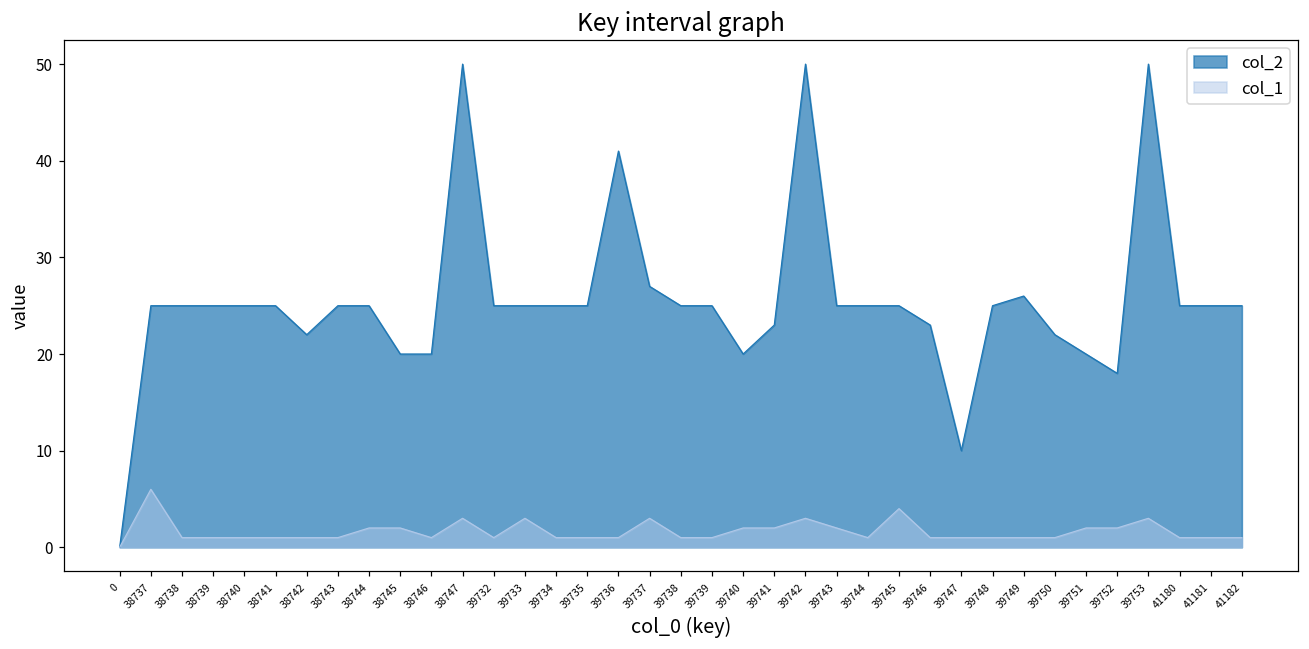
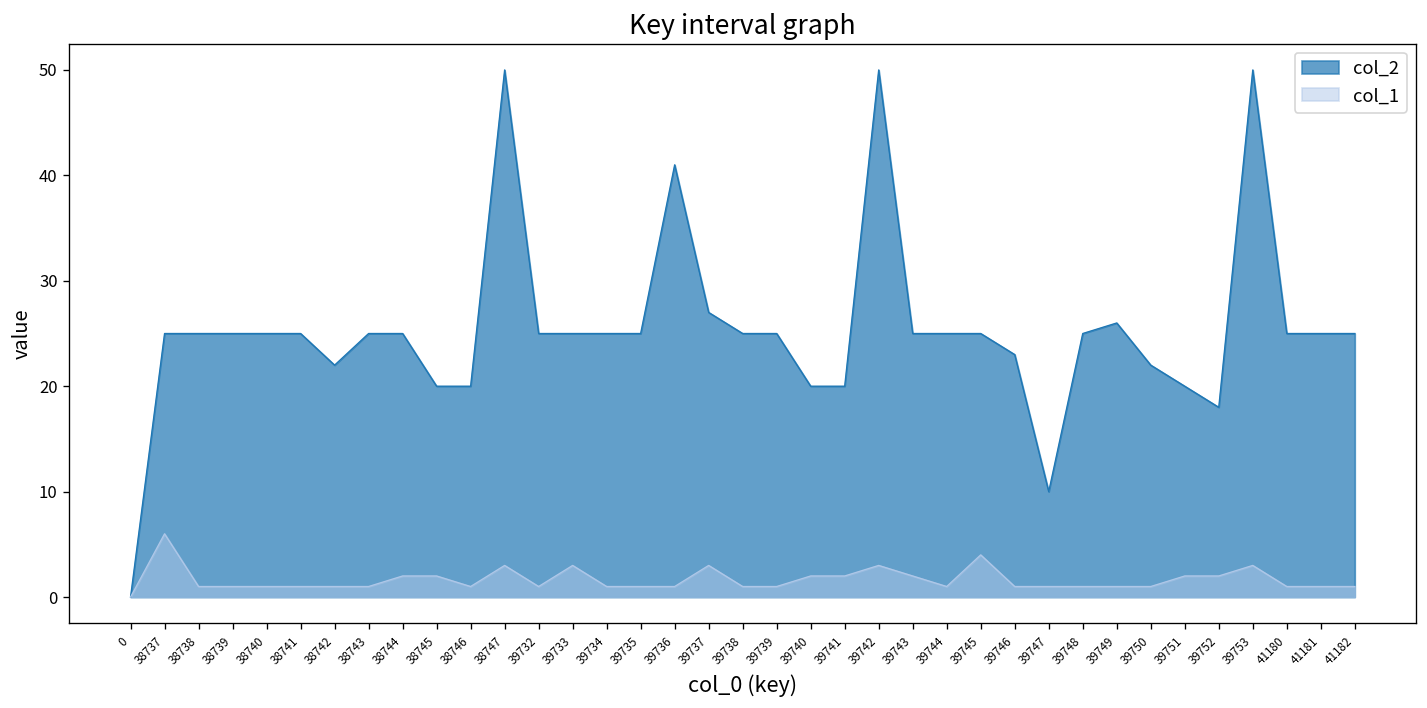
col_2, 39741: 23 -> 20
